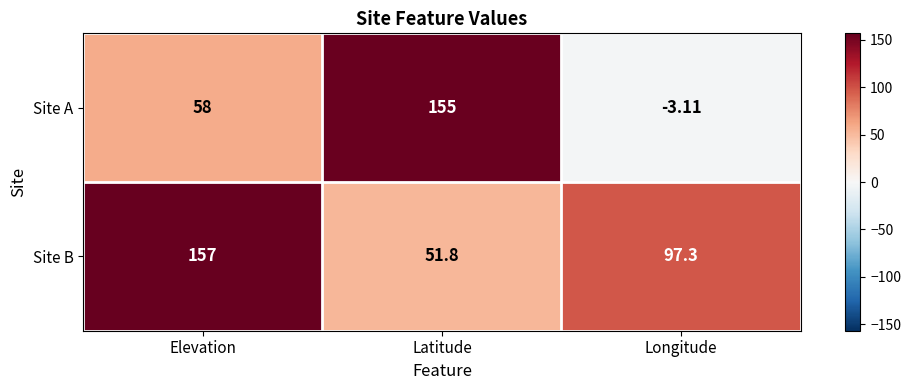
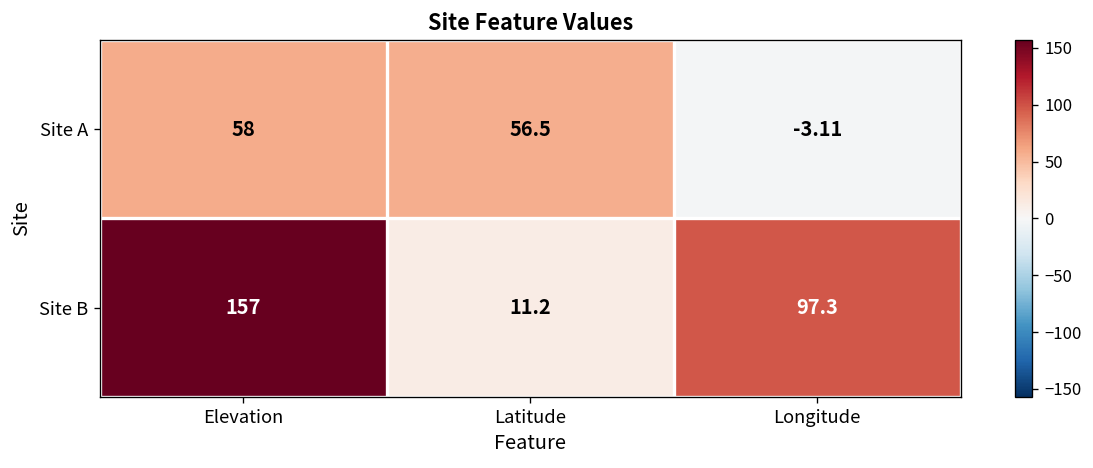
Site A, Latitude: 155 -> 56.5
Site B, Latitude: 51.8 -> 11.2
